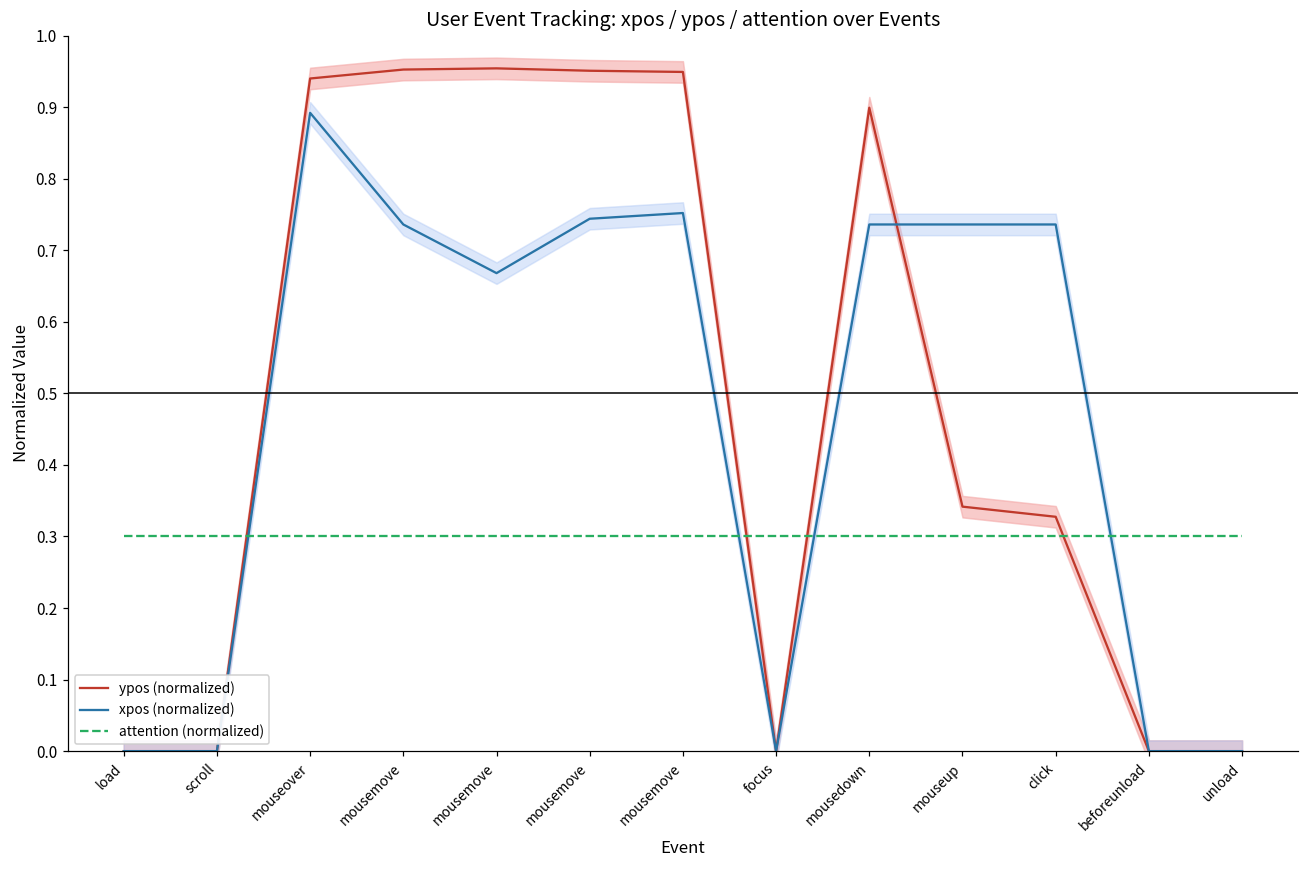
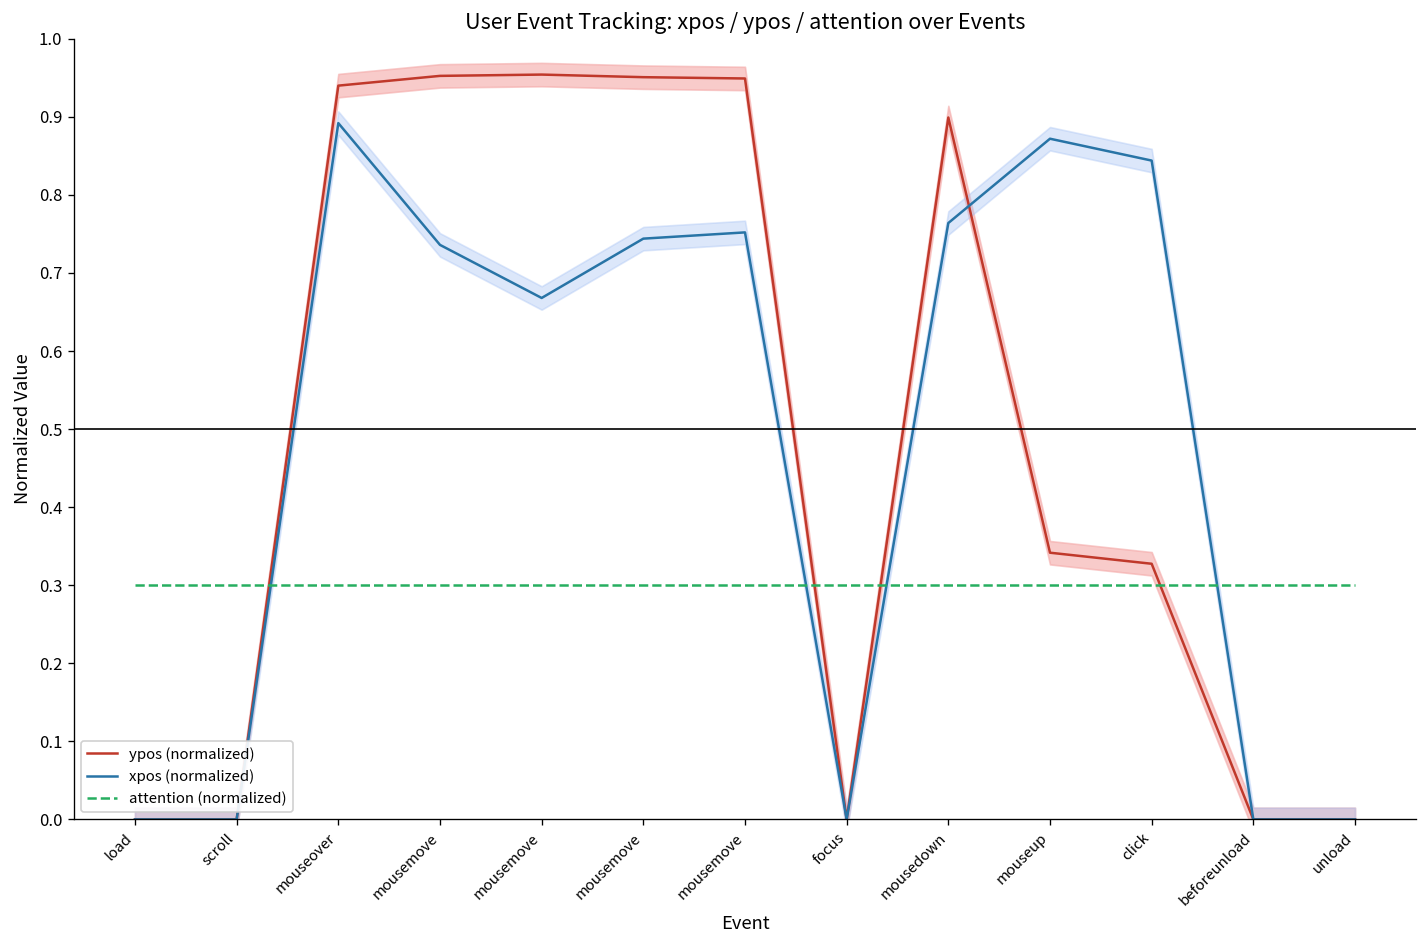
xpos (normalized), mousedown: 0.74 -> 0.76
xpos (normalized), mouseup: 0.74 -> 0.87
xpos (normalized), click: 0.74 -> 0.84
